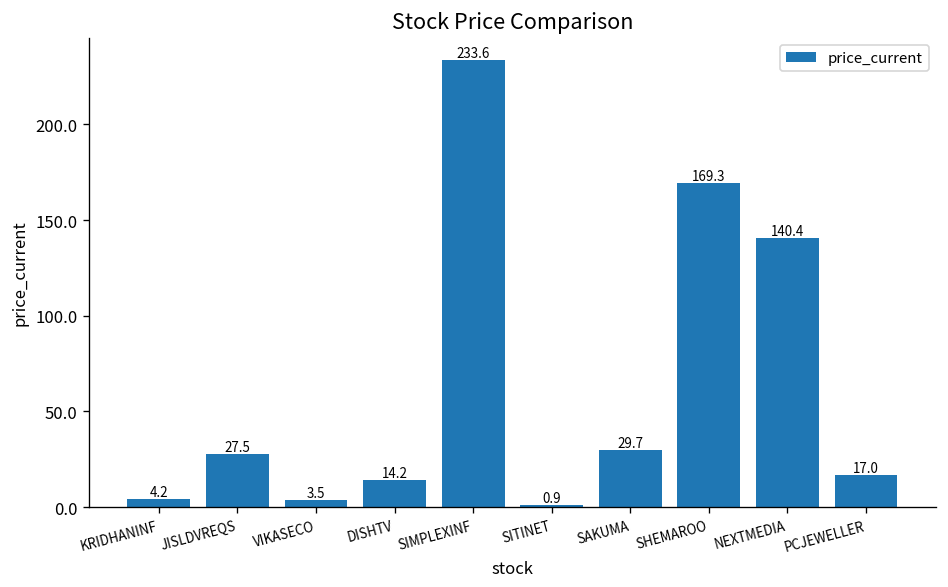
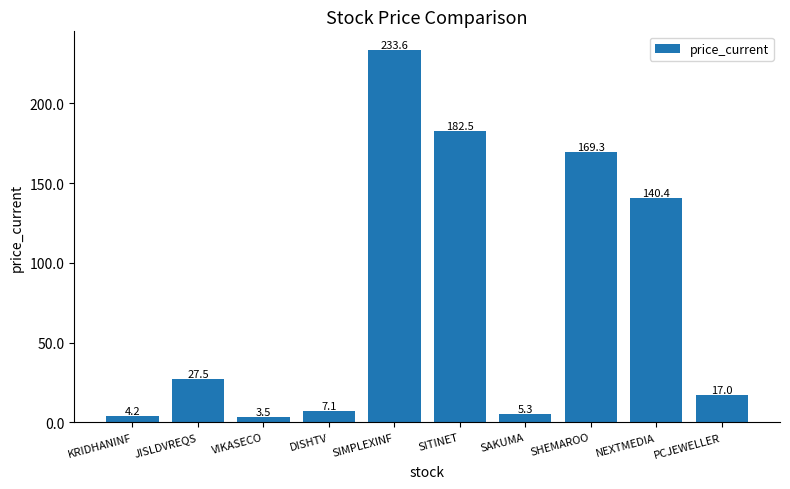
DISHTV: 14.2 -> 7.1
SITINET: 0.9 -> 182.5
SAKUMA: 29.7 -> 5.3
